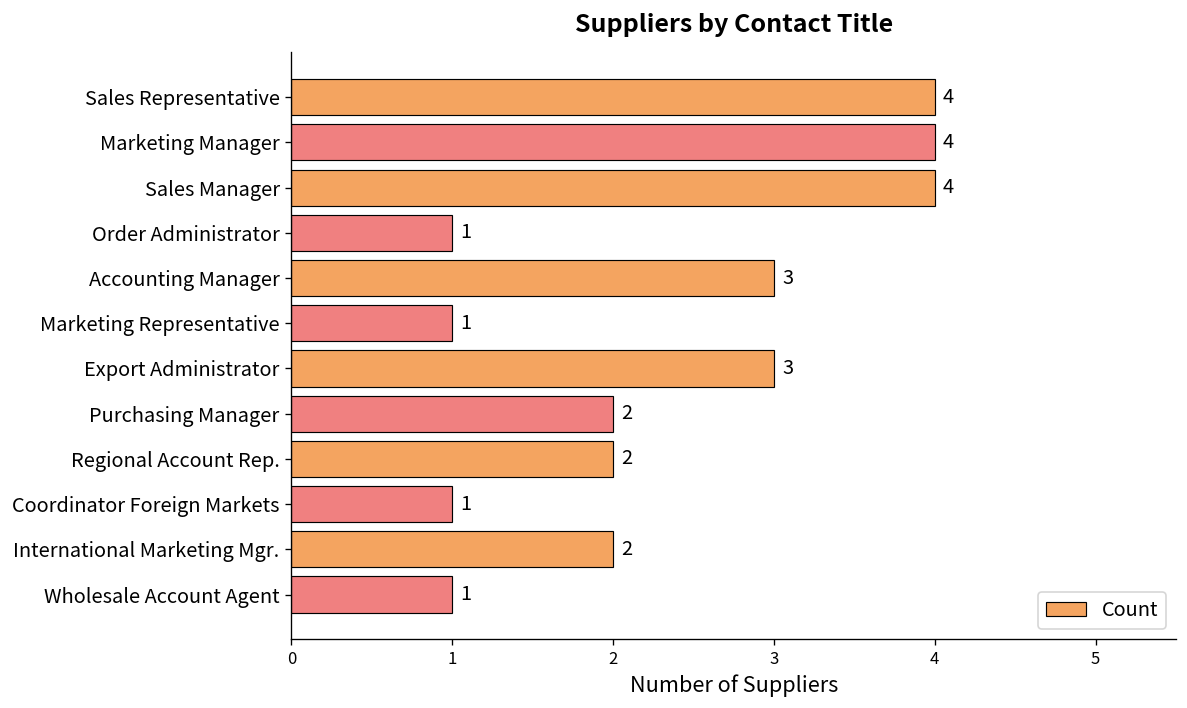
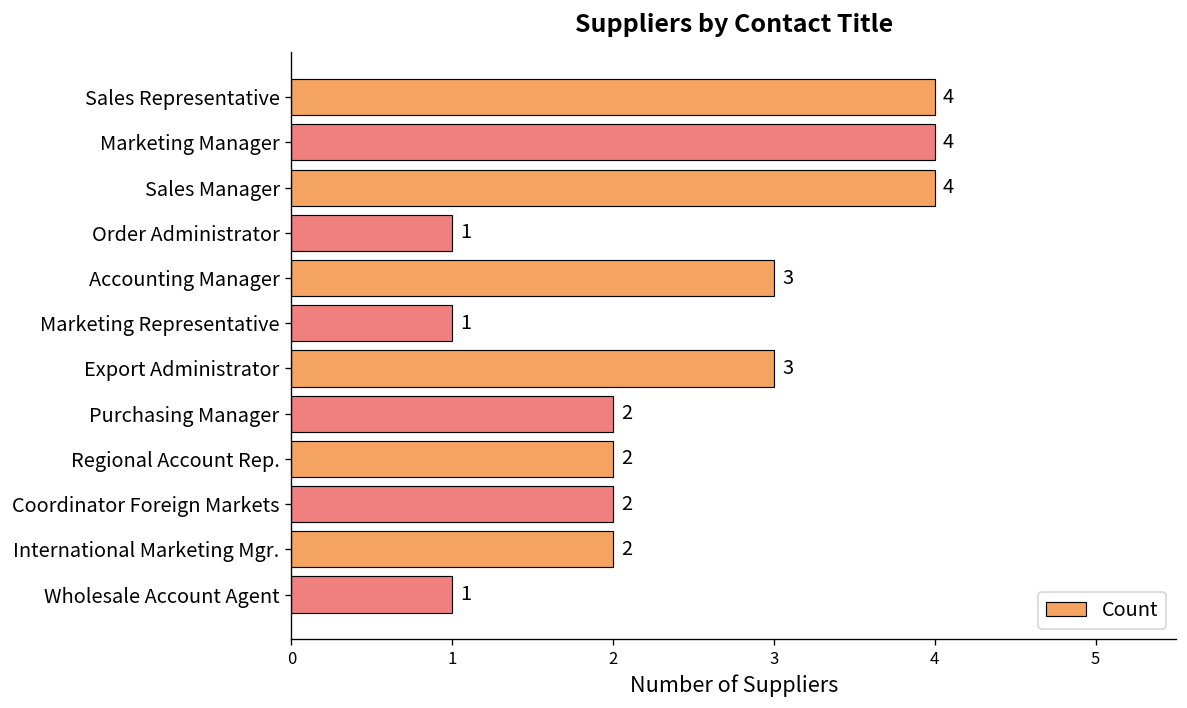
Coordinator Foreign Markets: 1 -> 2
